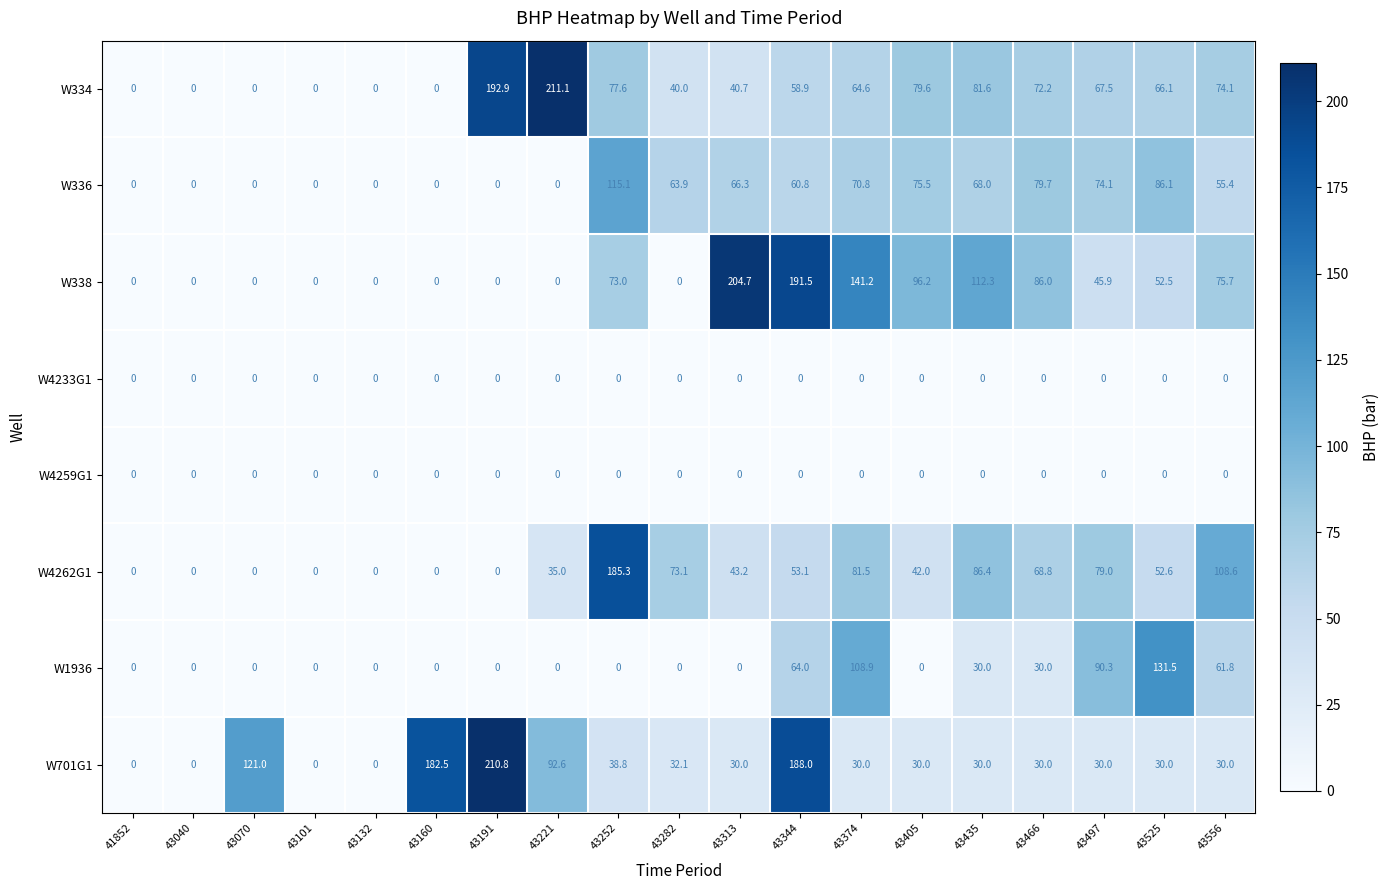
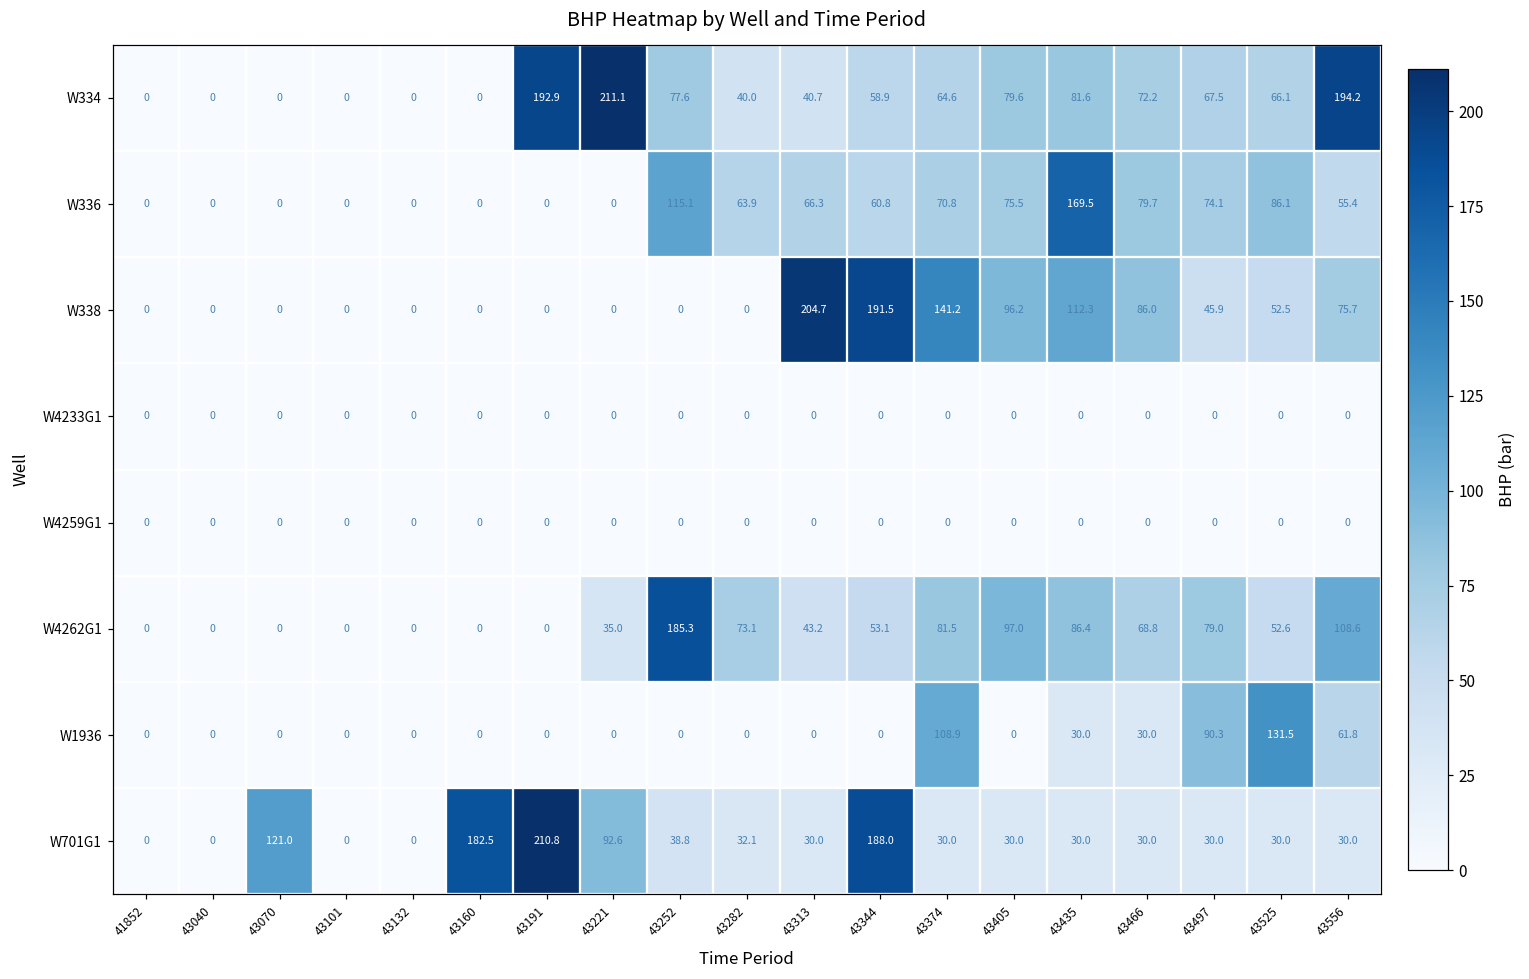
W334, 43556: 74.1 -> 194.2
W336, 43435: 68.0 -> 169.5
W338, 43252: 73.0 -> 0
W4262G1, 43405: 42.0 -> 97.0
W1936, 43344: 64.0 -> 0
